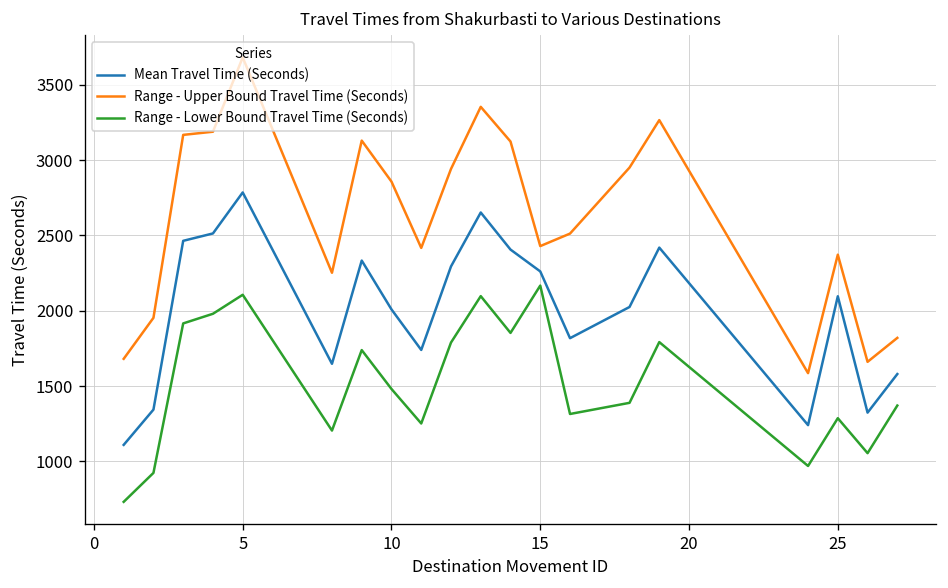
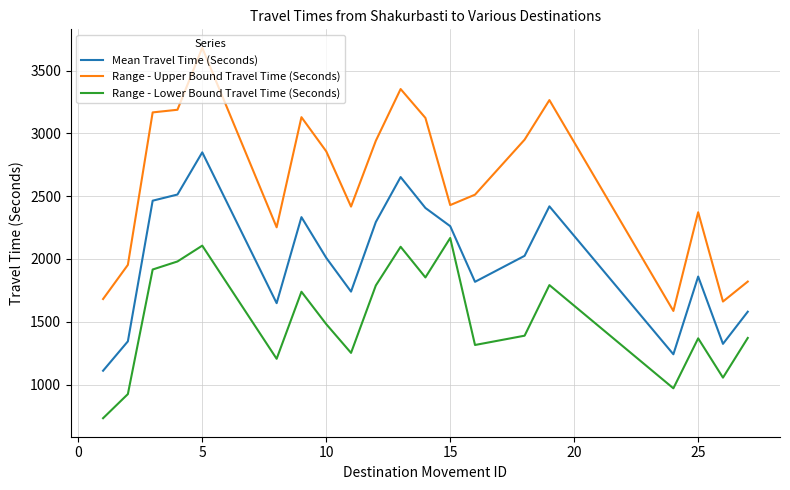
Mean Travel Time (Seconds), 5: 2790 -> 2850
Mean Travel Time (Seconds), 25: 2100 -> 1860
Range - Lower Bound Travel Time (Seconds), 25: 1290 -> 1370
